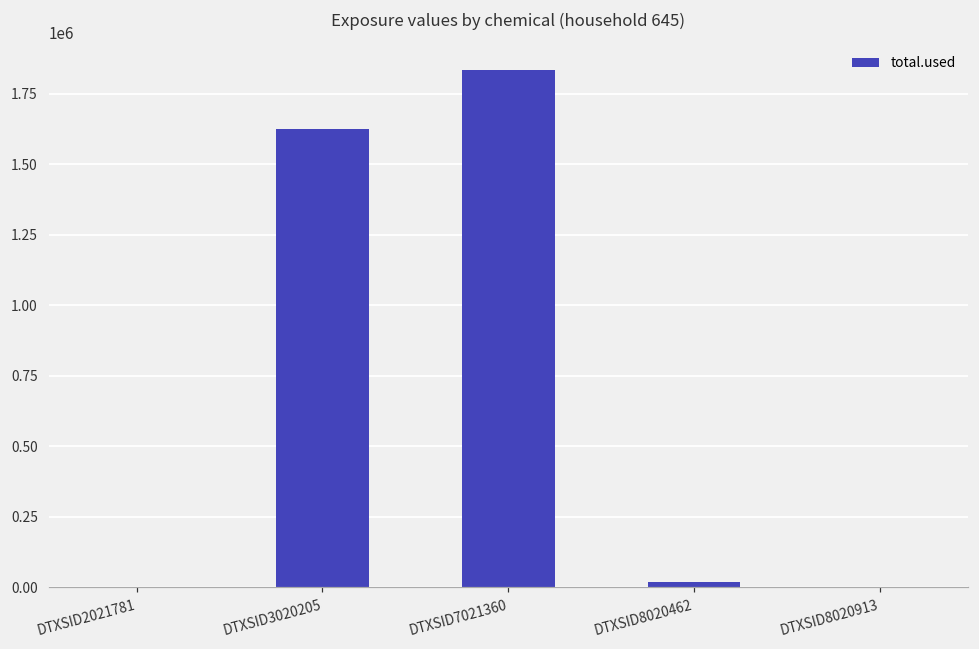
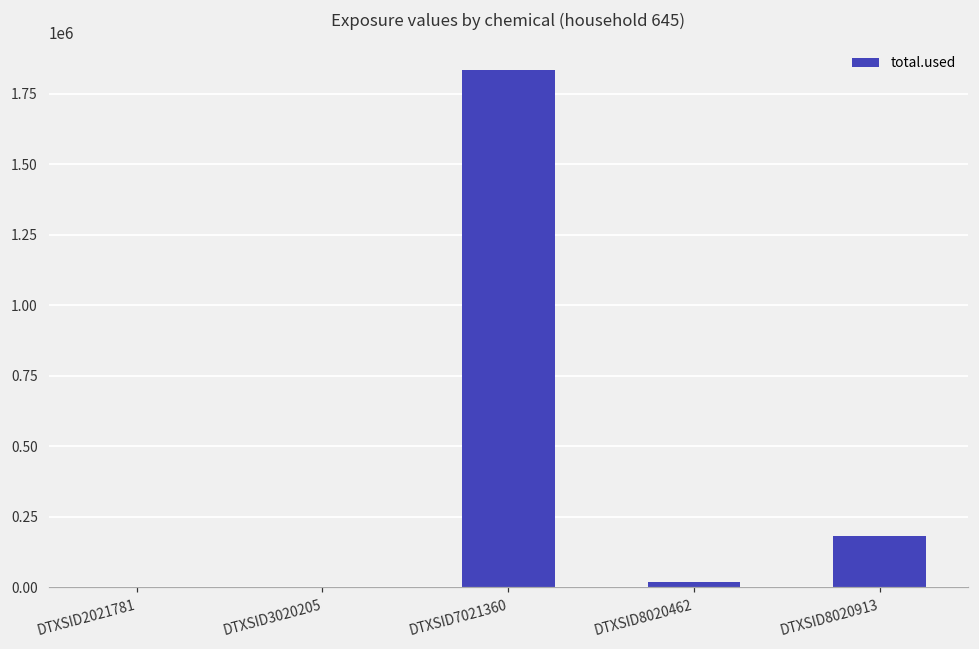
DTXSID3020205: 1630000 -> 0
DTXSID8020913: 0 -> 180000
